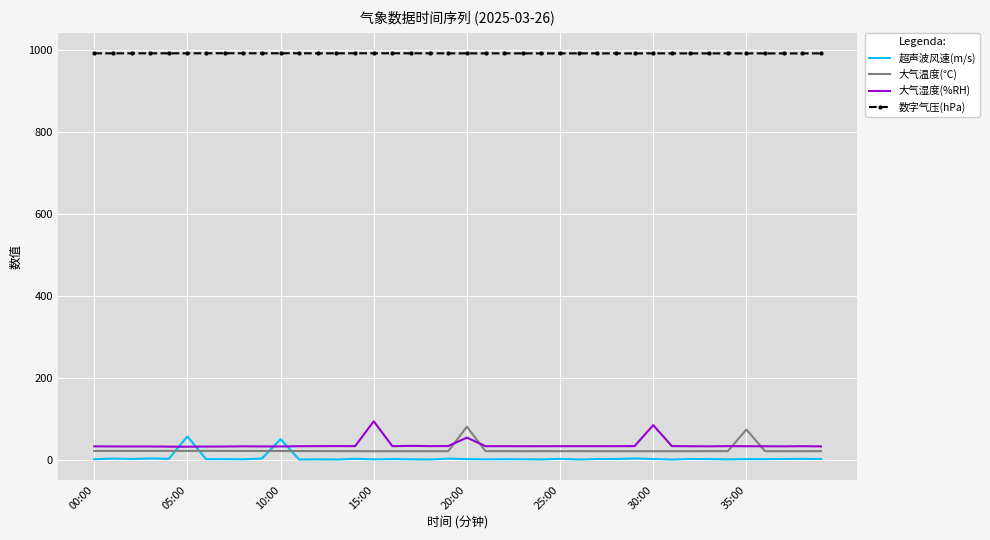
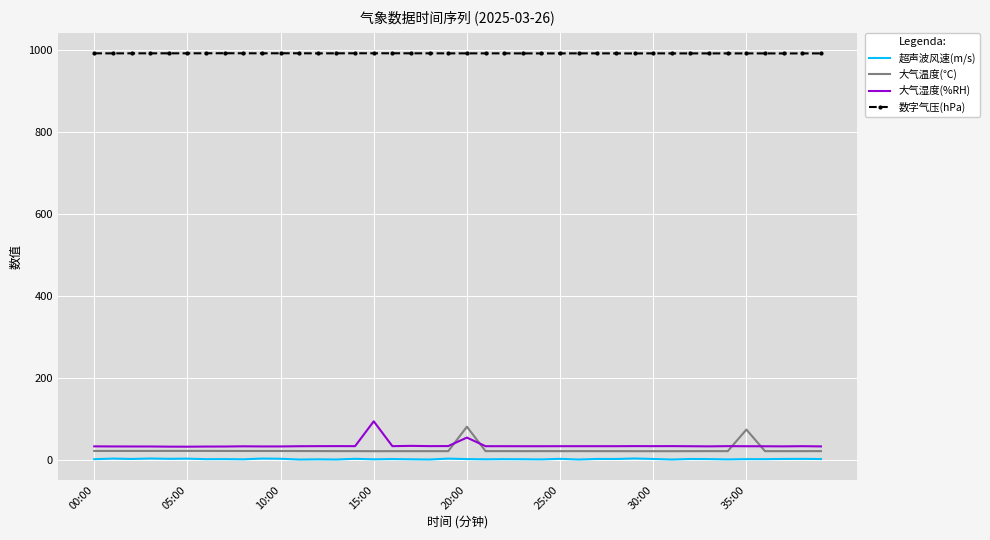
超声波风速(m/s), 05:00: 60 -> 0
超声波风速(m/s), 10:00: 50 -> 0
大气湿度(%RH), 30:00: 90 -> 30
